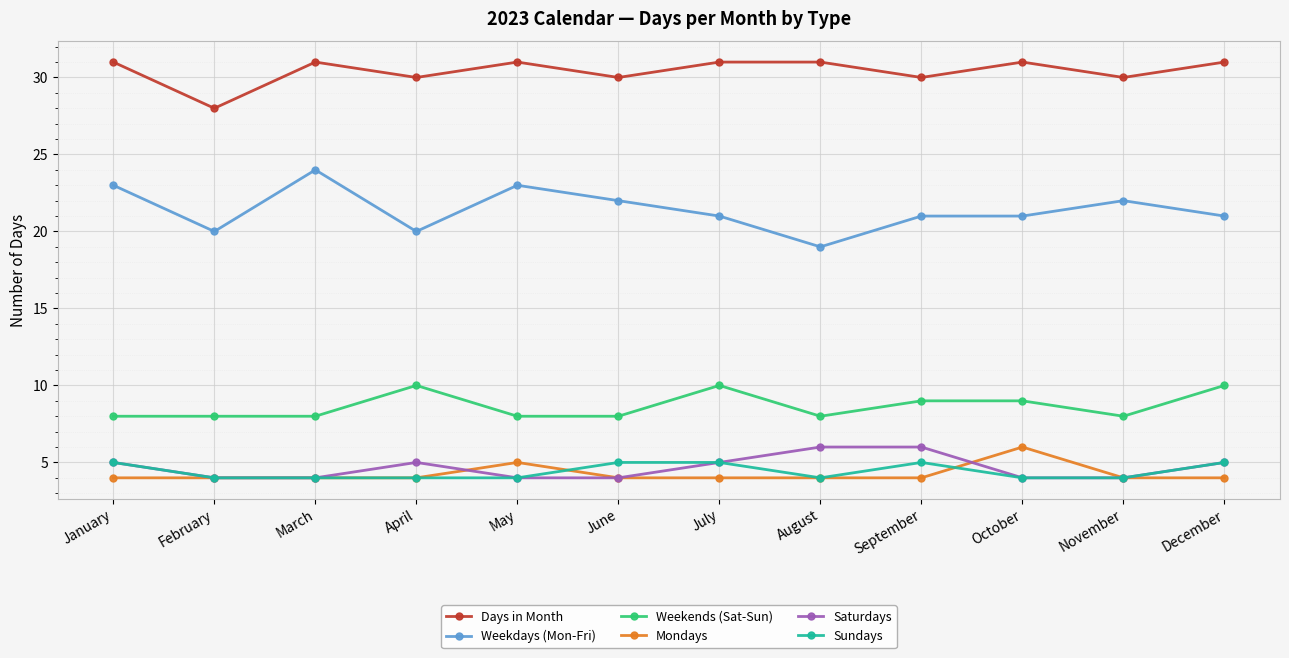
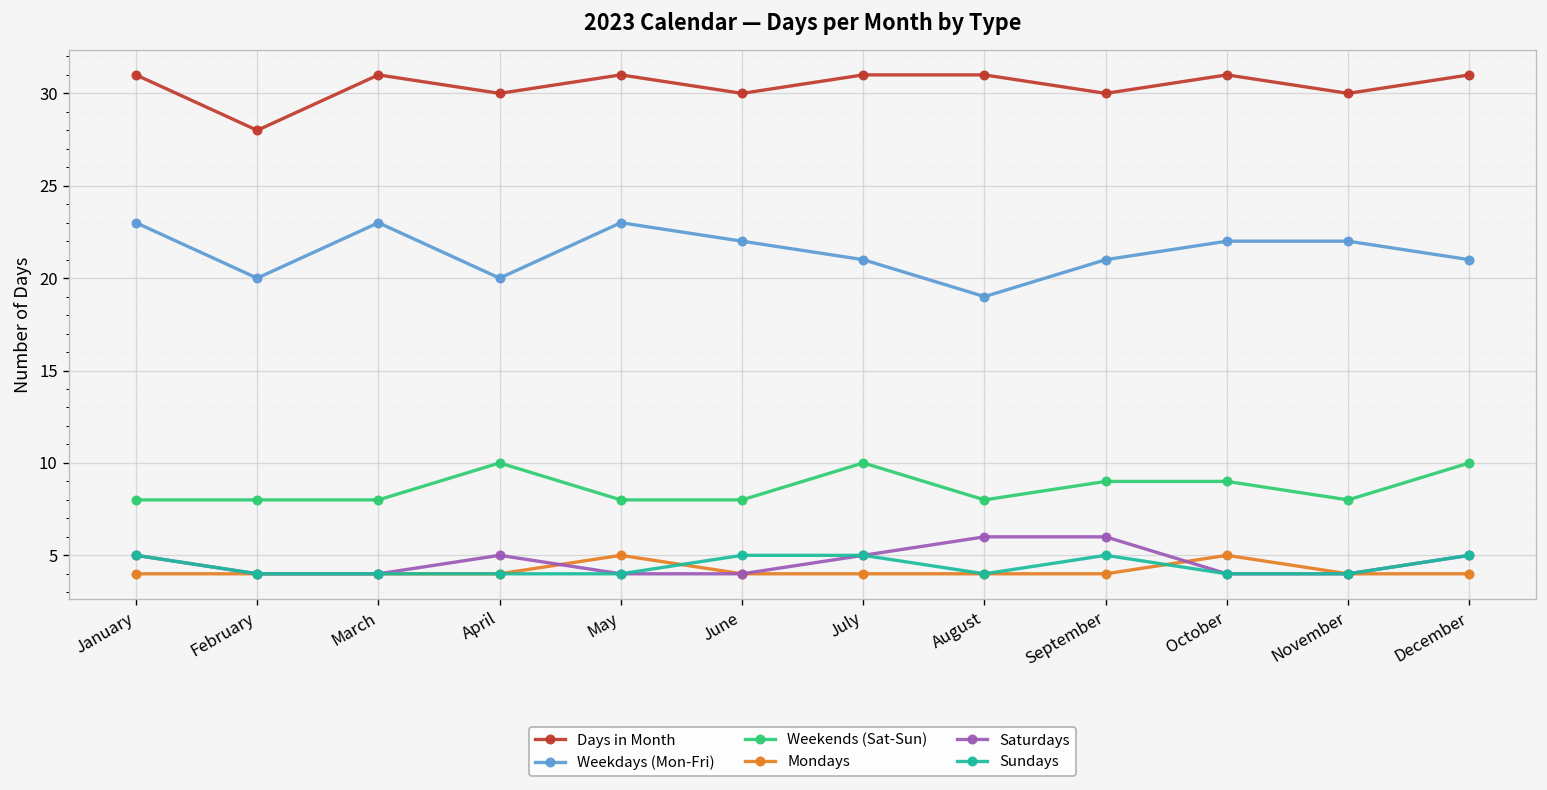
Weekdays (Mon-Fri), March: 24 -> 23
Weekdays (Mon-Fri), October: 21 -> 22
Mondays, October: 6 -> 5
